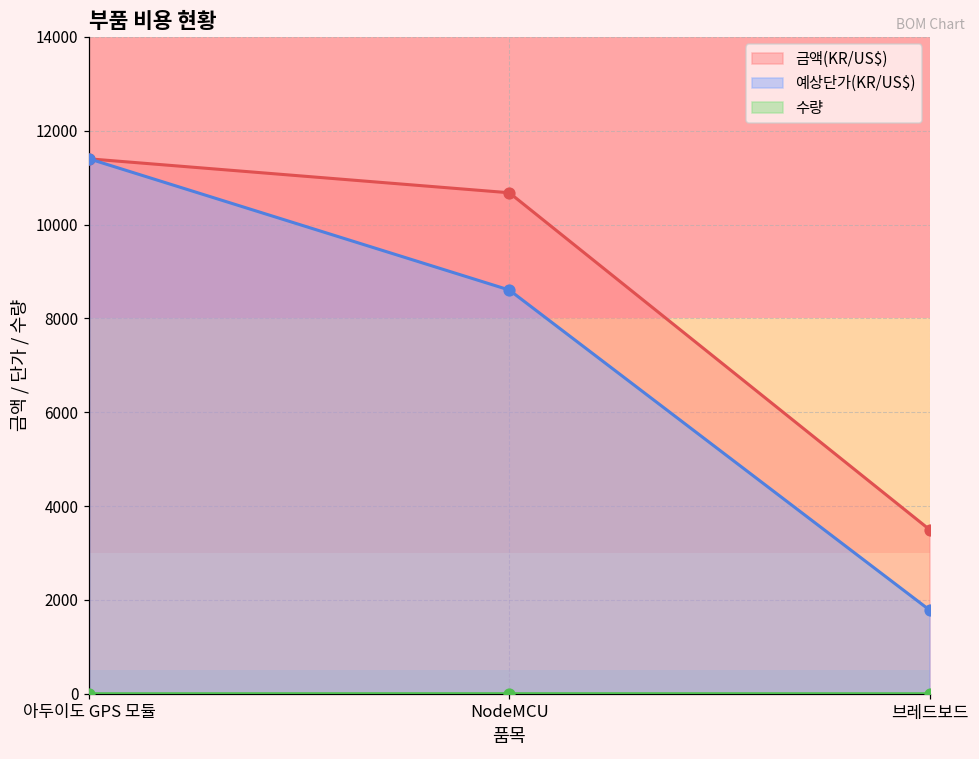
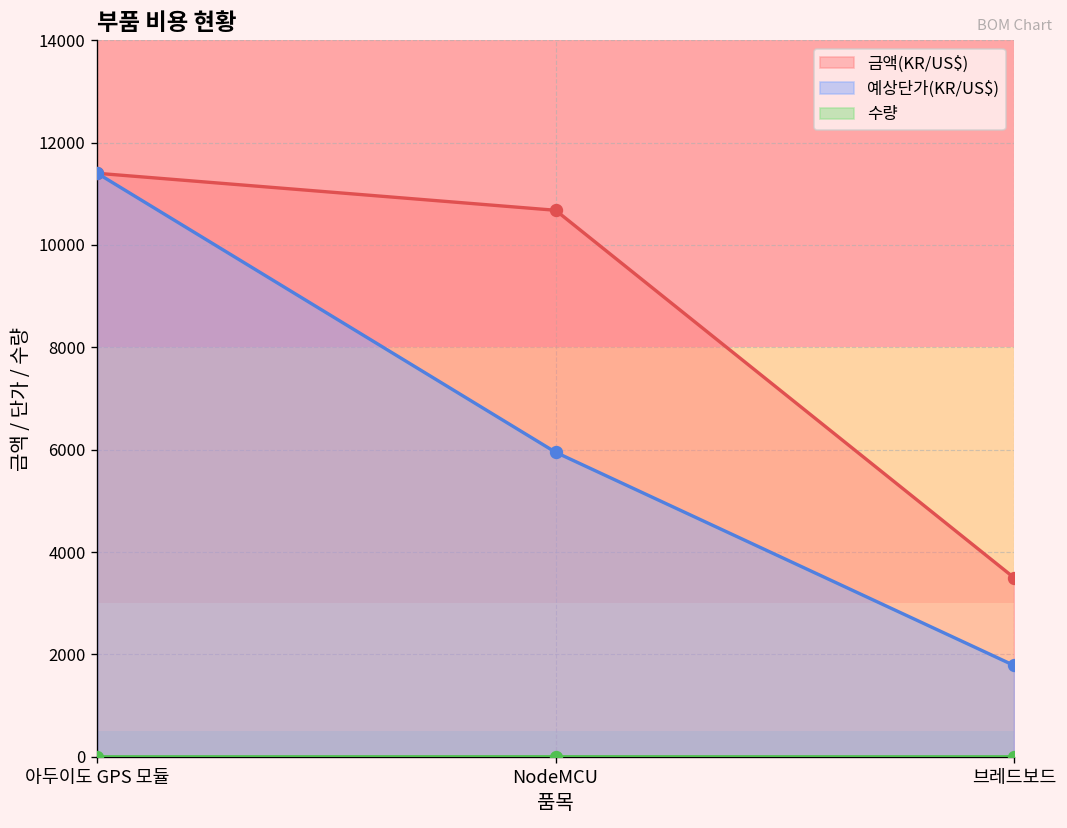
예상단가(KR/US$), NodeMCU: 8600 -> 6000
